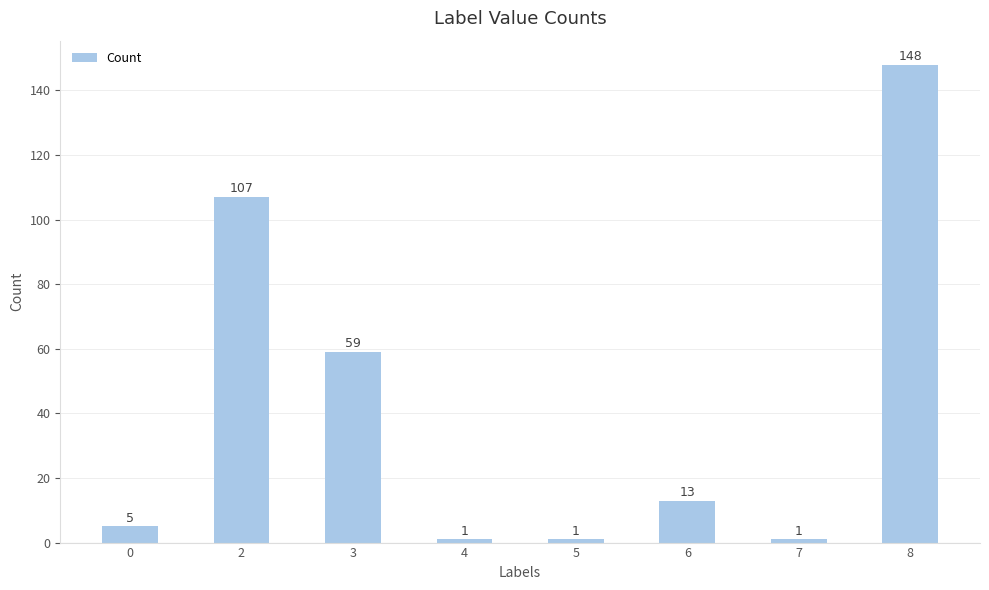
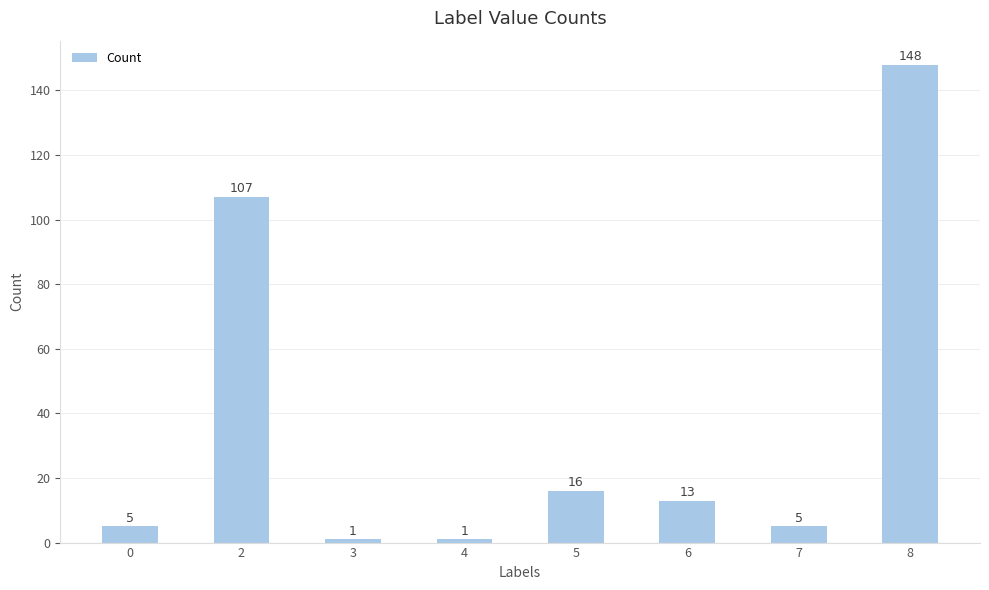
3: 59 -> 1
5: 1 -> 16
7: 1 -> 5
